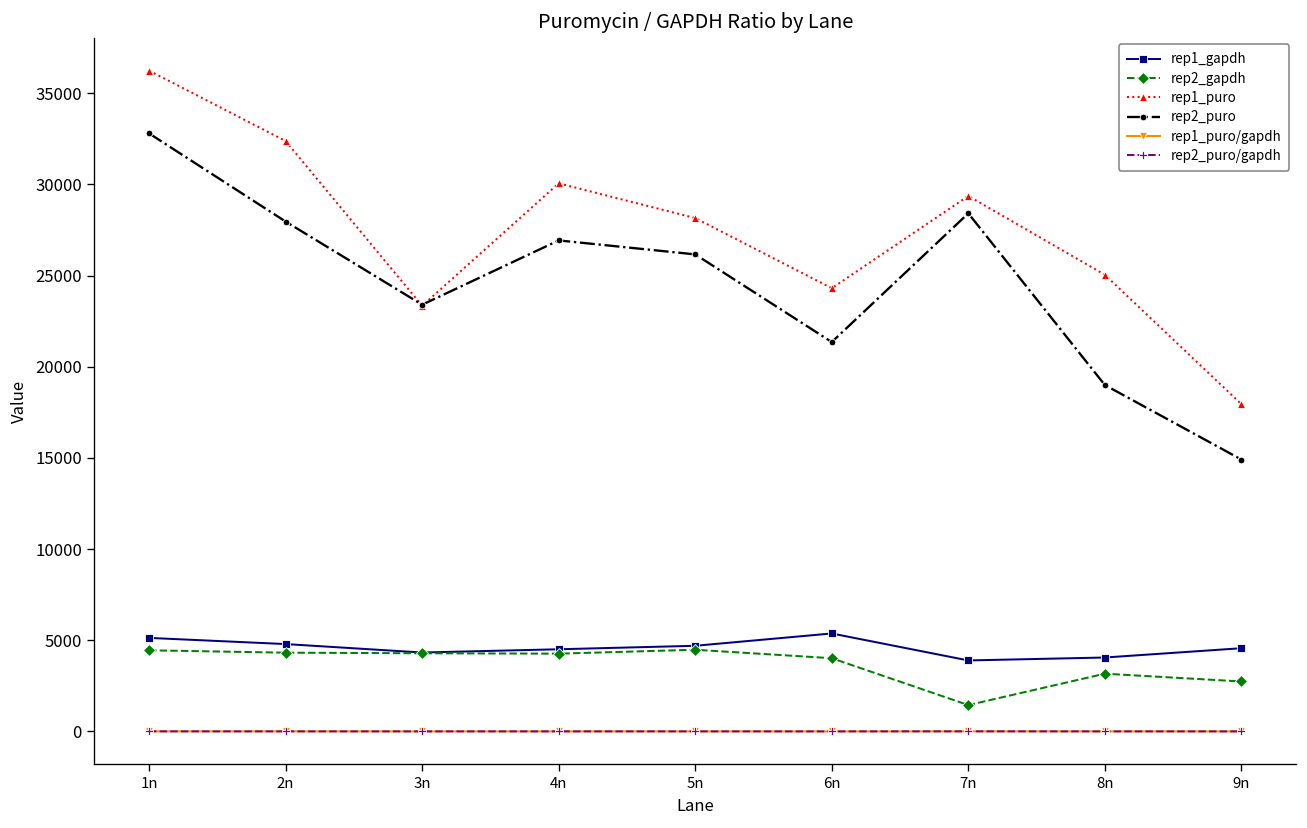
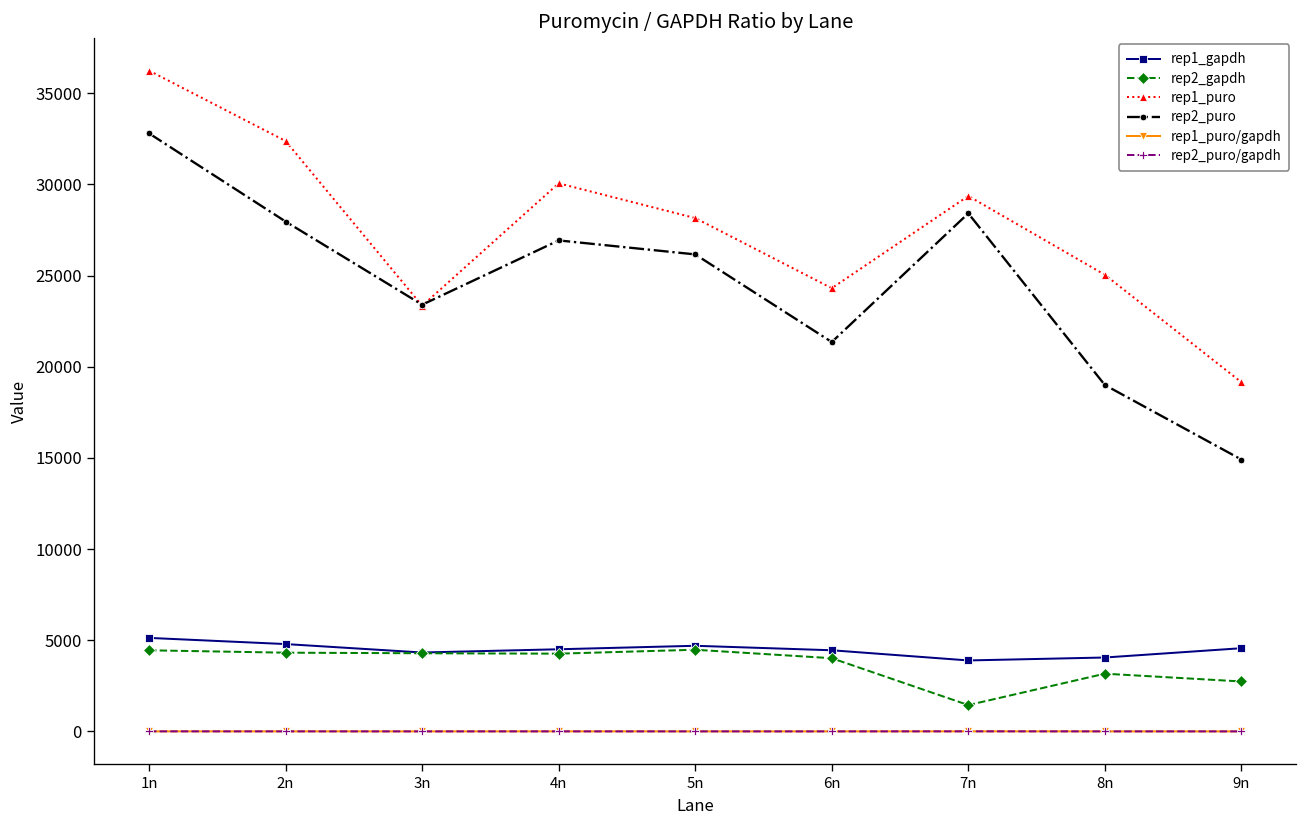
rep1_gapdh, 6n: 5400 -> 4500
rep1_puro, 9n: 18000 -> 19200
